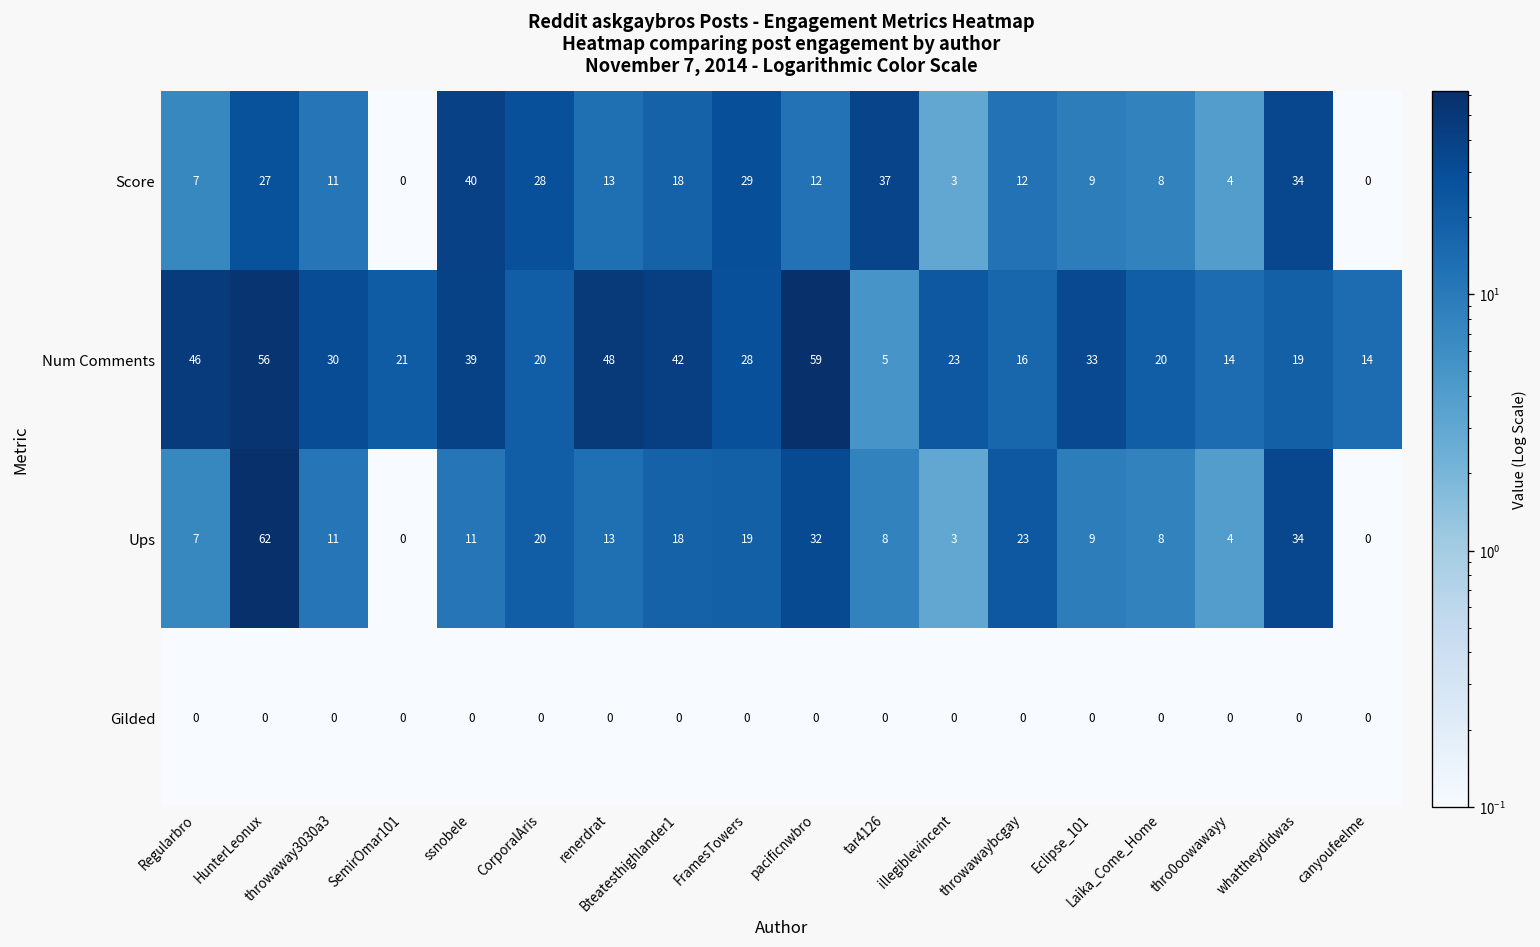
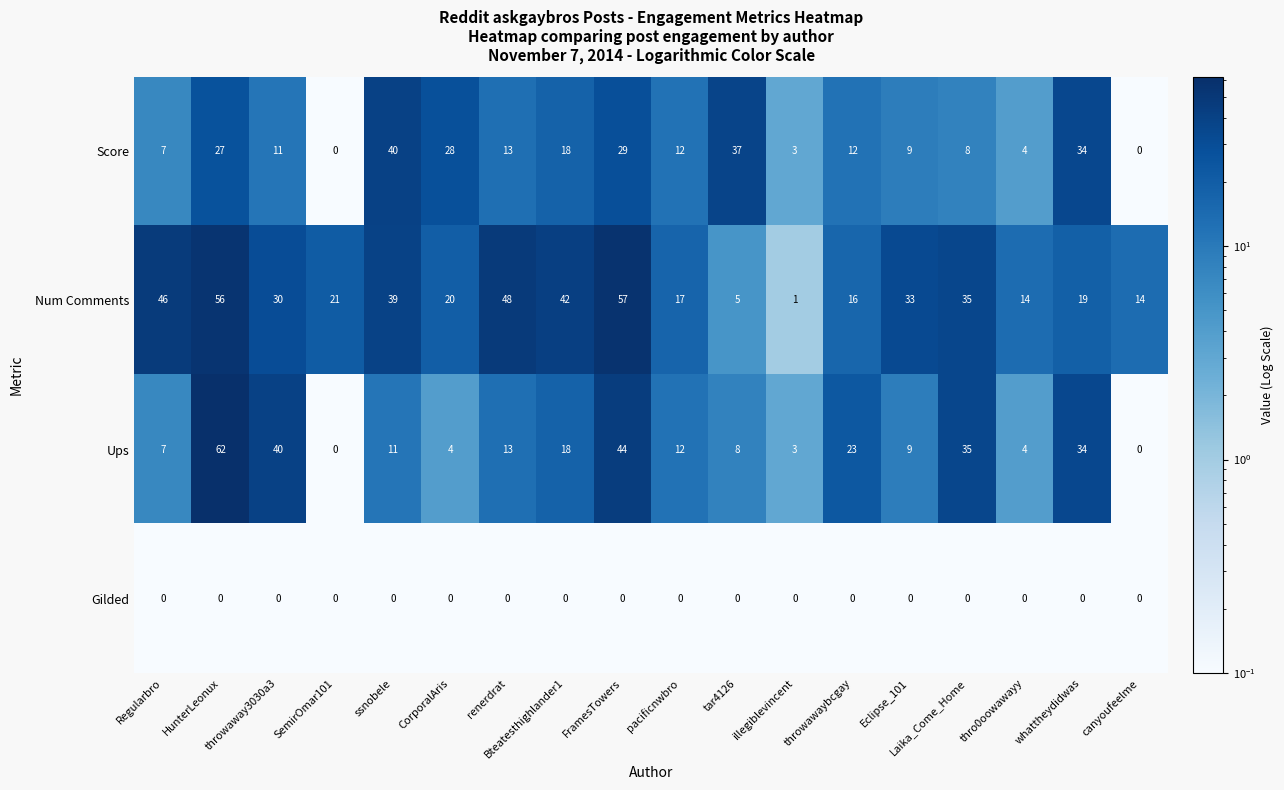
Num Comments, FramesTowers: 28 -> 57
Num Comments, pacificnwbro: 59 -> 17
Num Comments, illegiblevincent: 23 -> 1
Num Comments, Laika_Come_Home: 20 -> 35
Ups, throwaway3030a3: 11 -> 40
Ups, CorporalAris: 20 -> 4
Ups, FramesTowers: 19 -> 44
Ups, pacificnwbro: 32 -> 12
Ups, Laika_Come_Home: 8 -> 35
